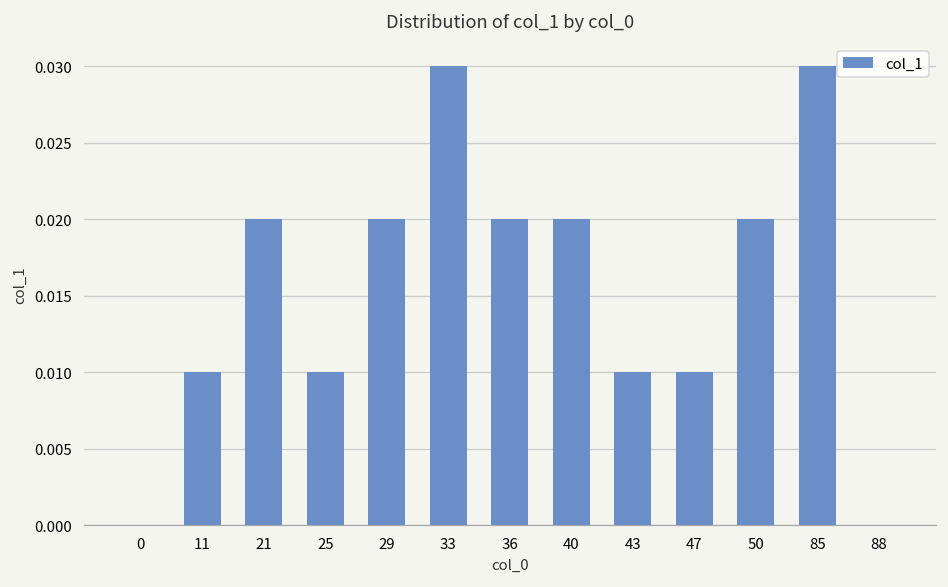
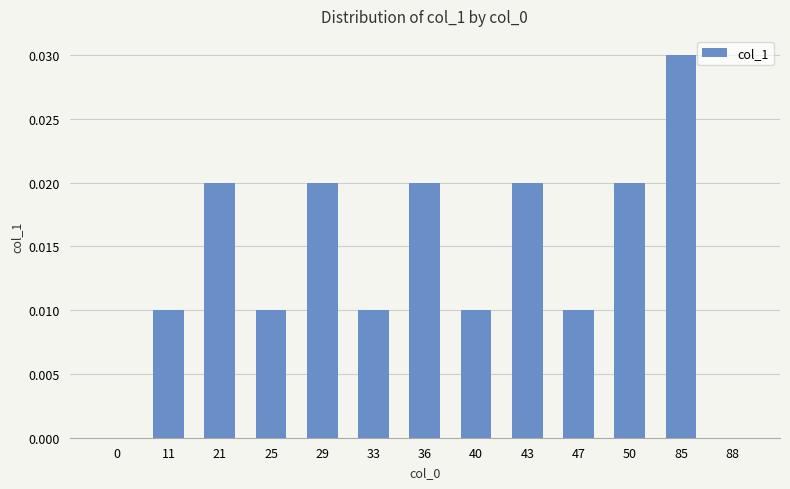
33: 0.03 -> 0.01
40: 0.02 -> 0.01
43: 0.01 -> 0.02
